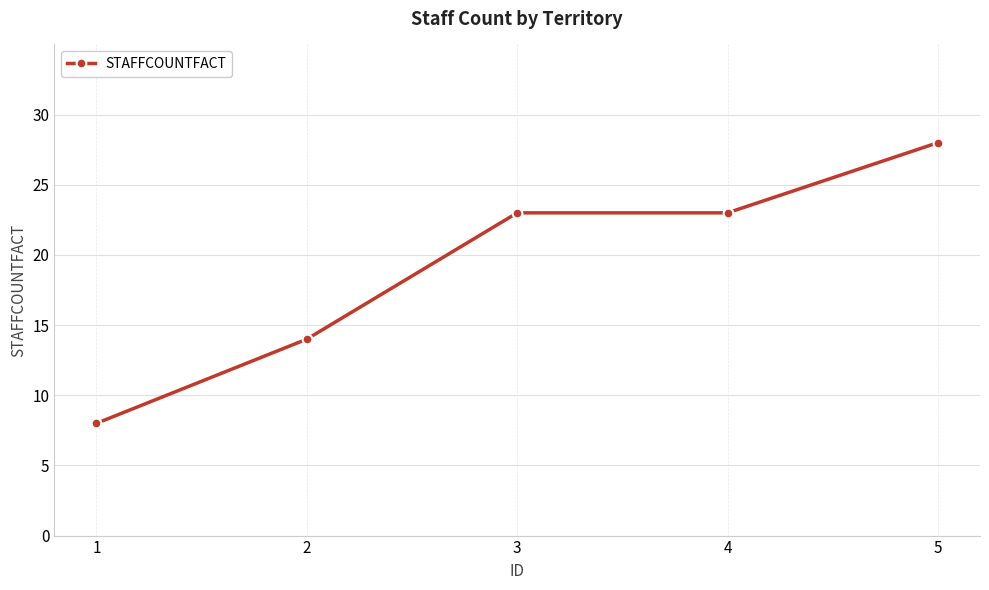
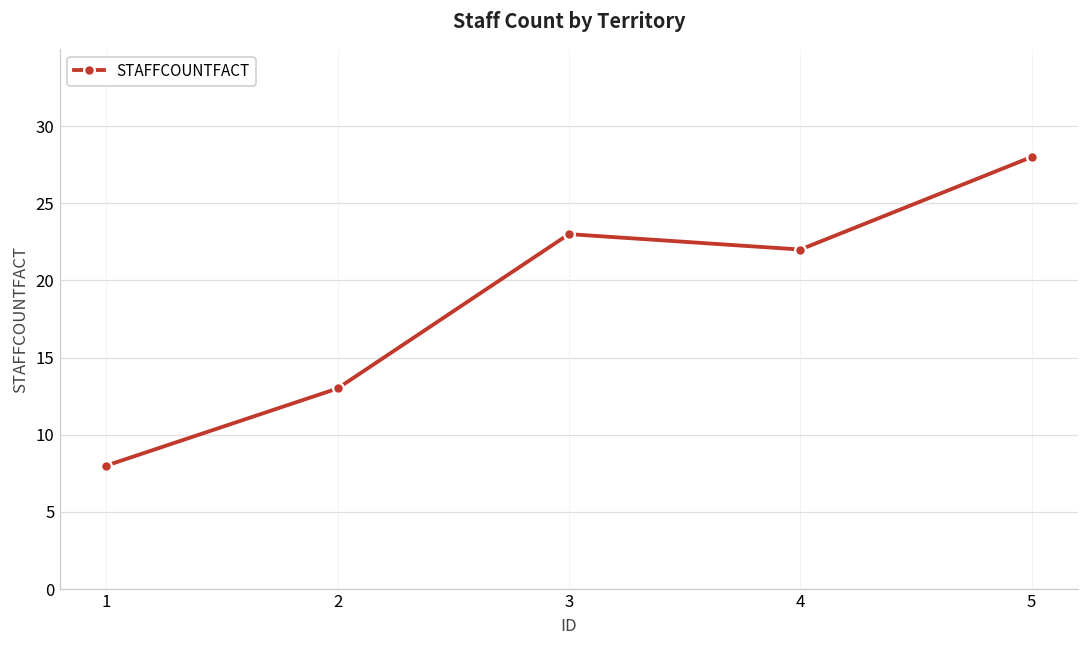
2: 14 -> 13
4: 23 -> 22
